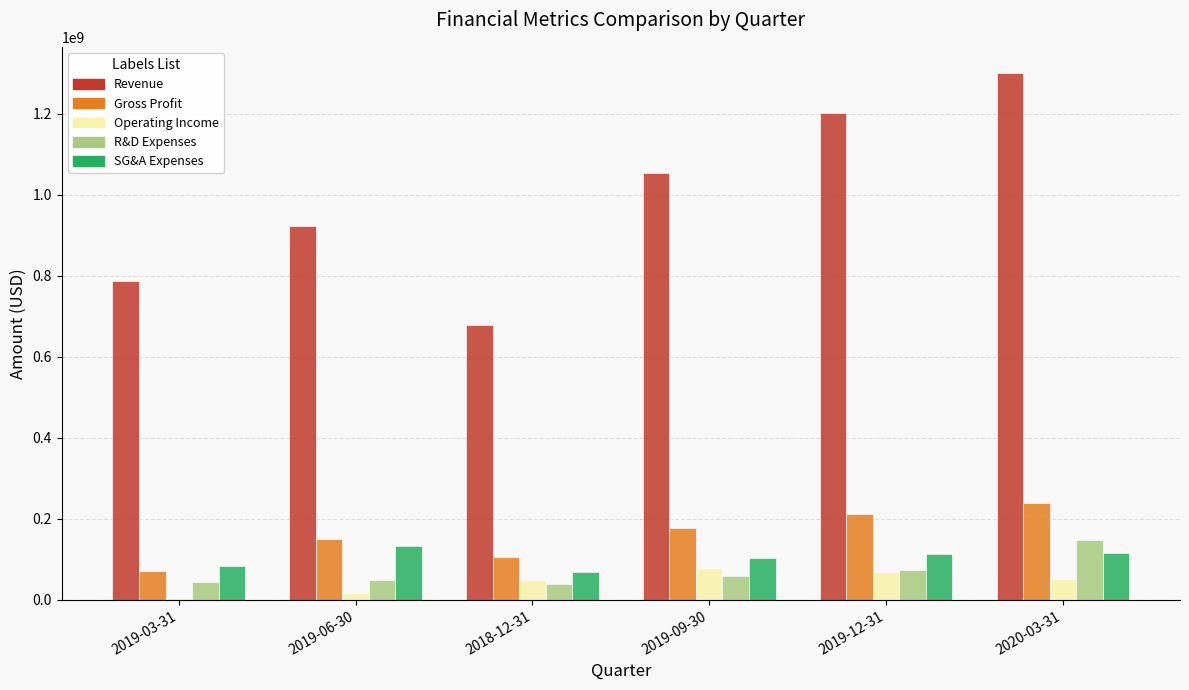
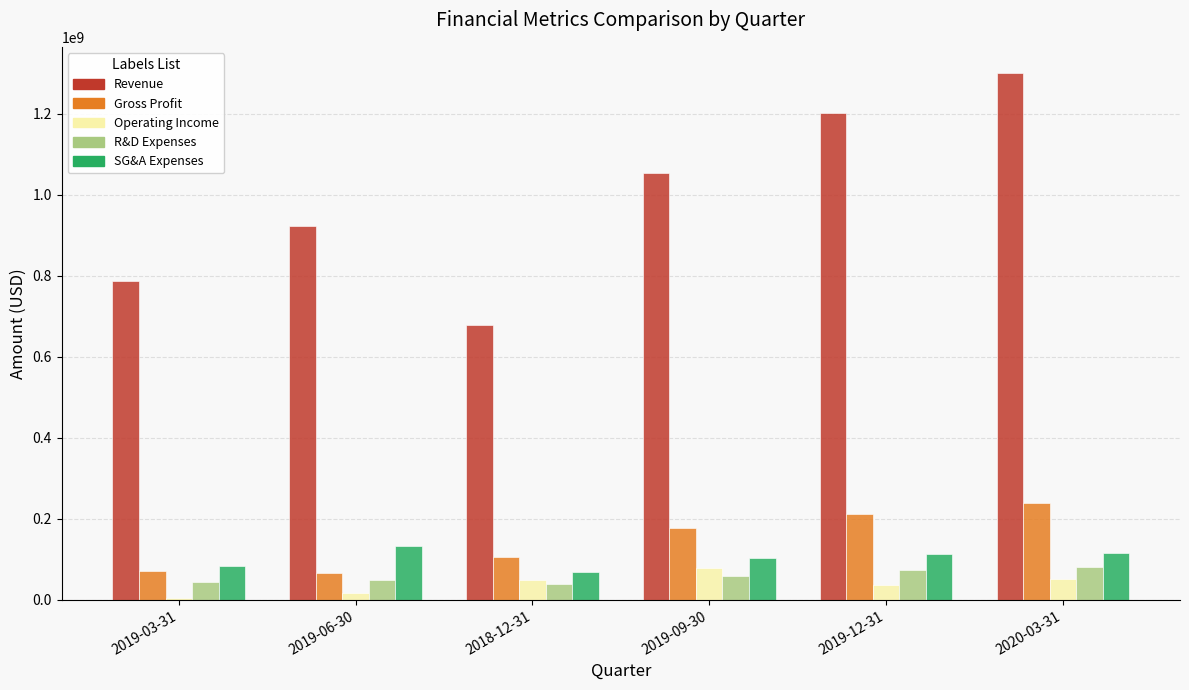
Gross Profit, 2019-06-30: 150000000 -> 70000000
Operating Income, 2019-12-31: 70000000 -> 40000000
R&D Expenses, 2020-03-31: 150000000 -> 80000000
